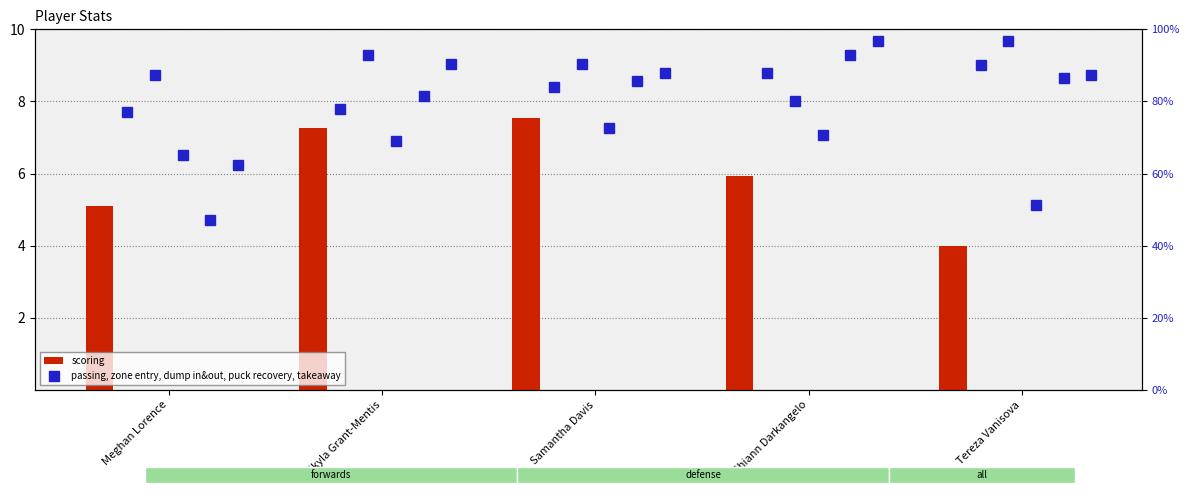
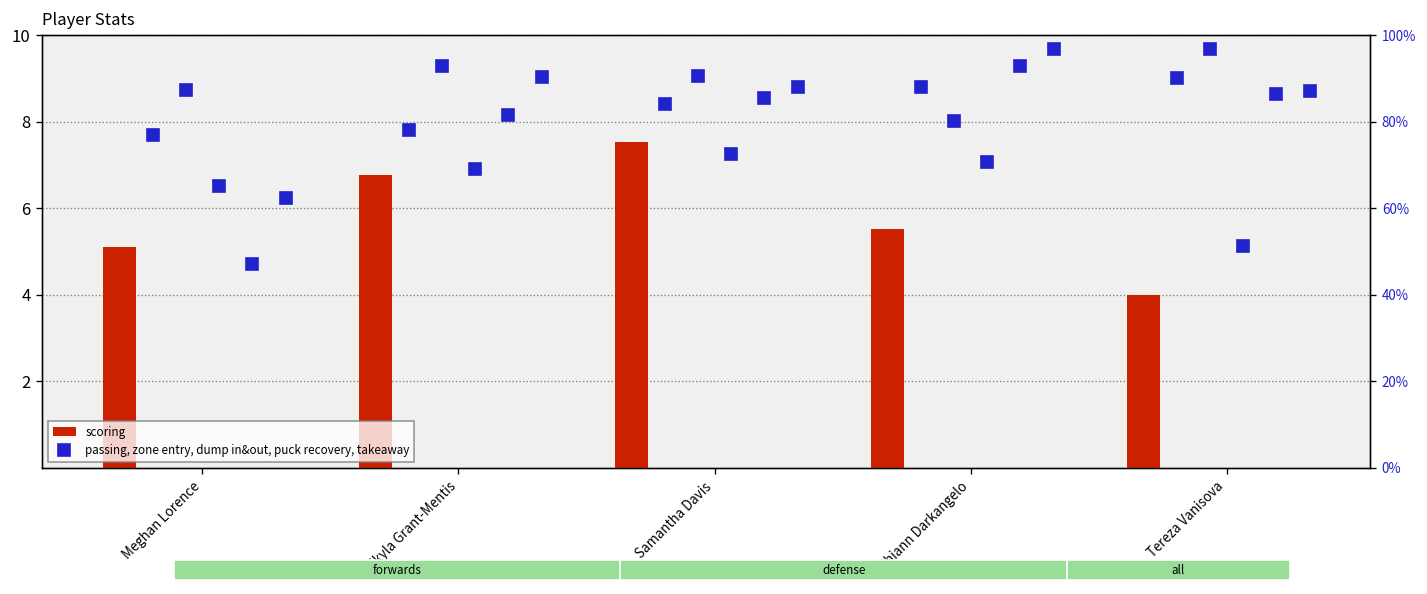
Player Stats, scoring, Mikyla Grant-Mentis: 7.3 -> 6.8
Player Stats, scoring, Shiann Darkangelo: 5.9 -> 5.5
